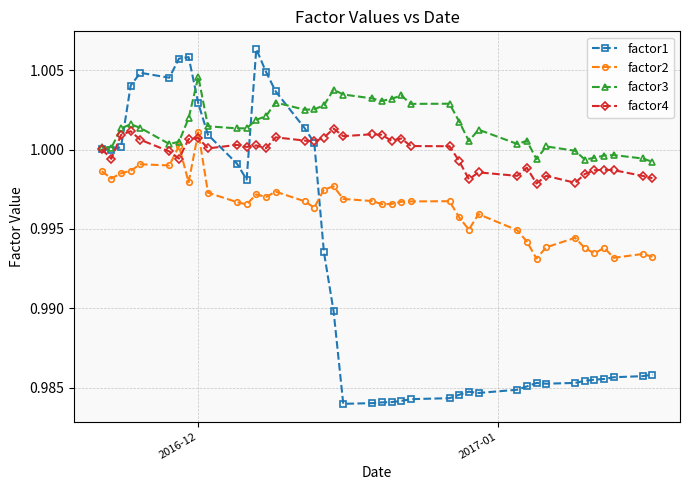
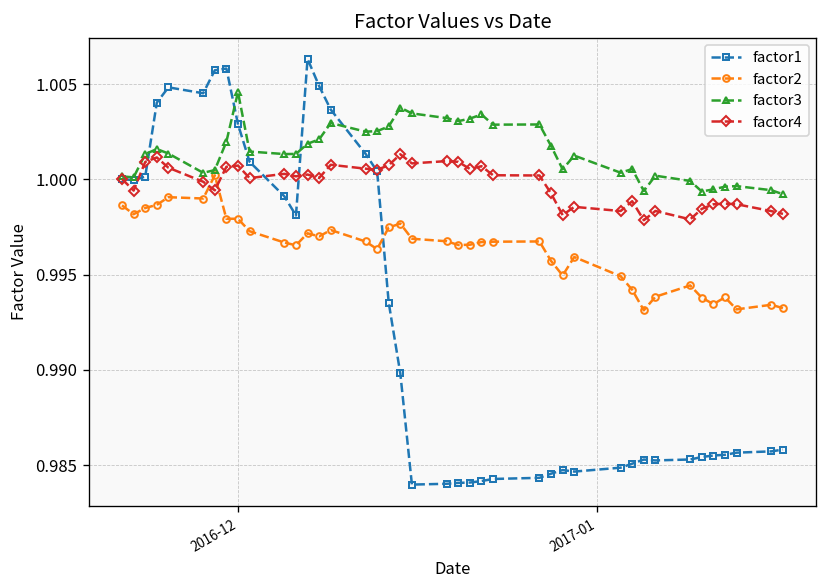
factor2, 2016-12: 1.0011 -> 0.9979
